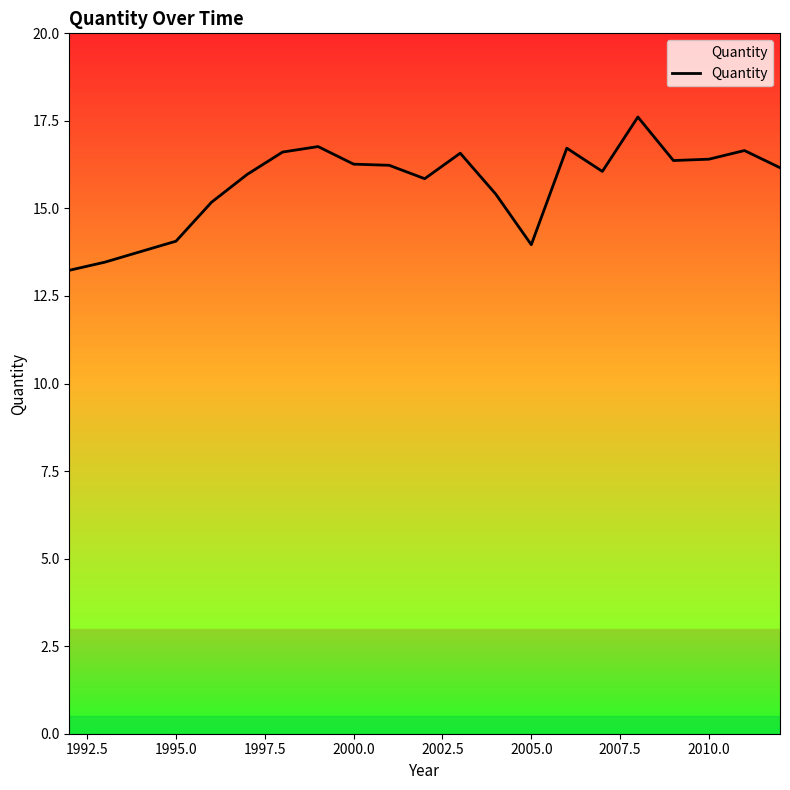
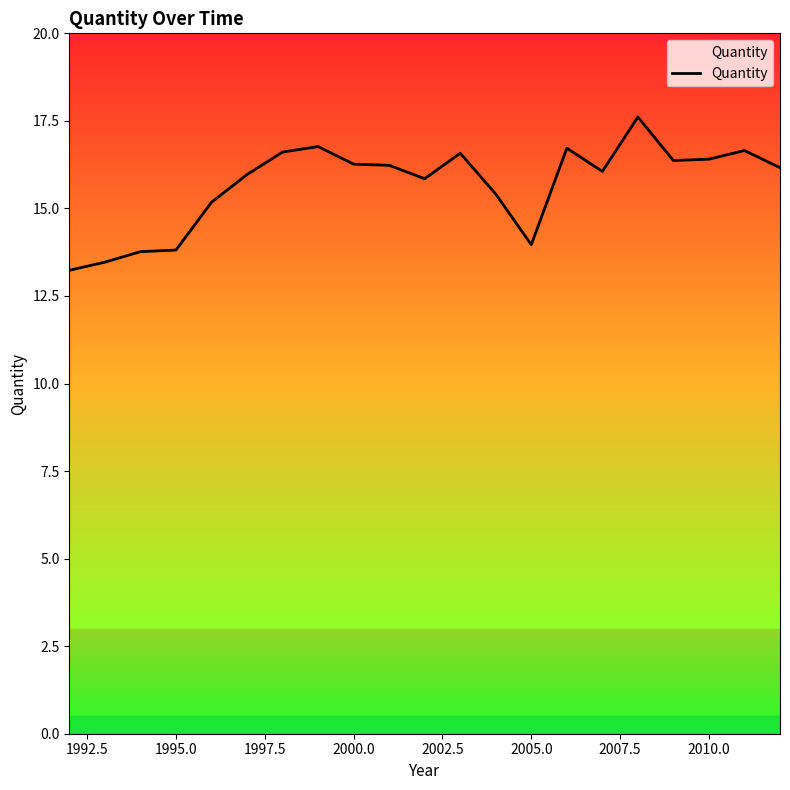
1995.0: 14.1 -> 13.8
